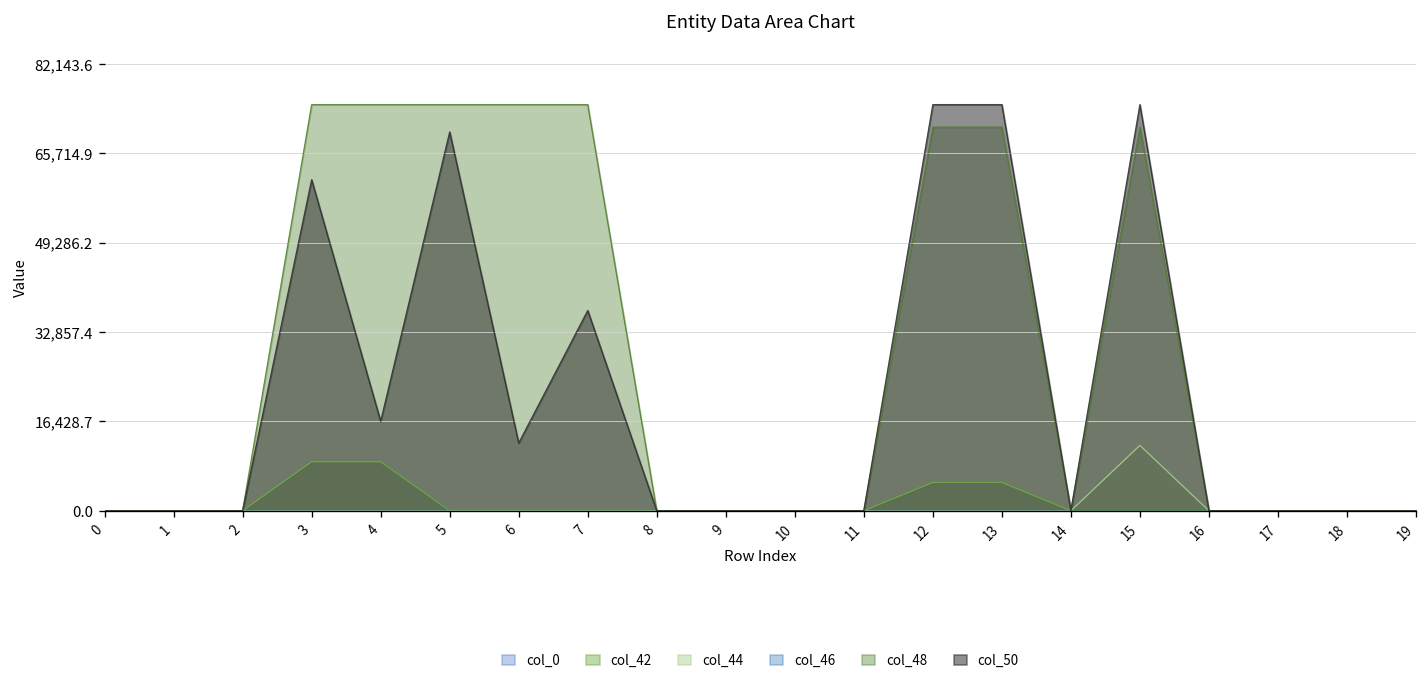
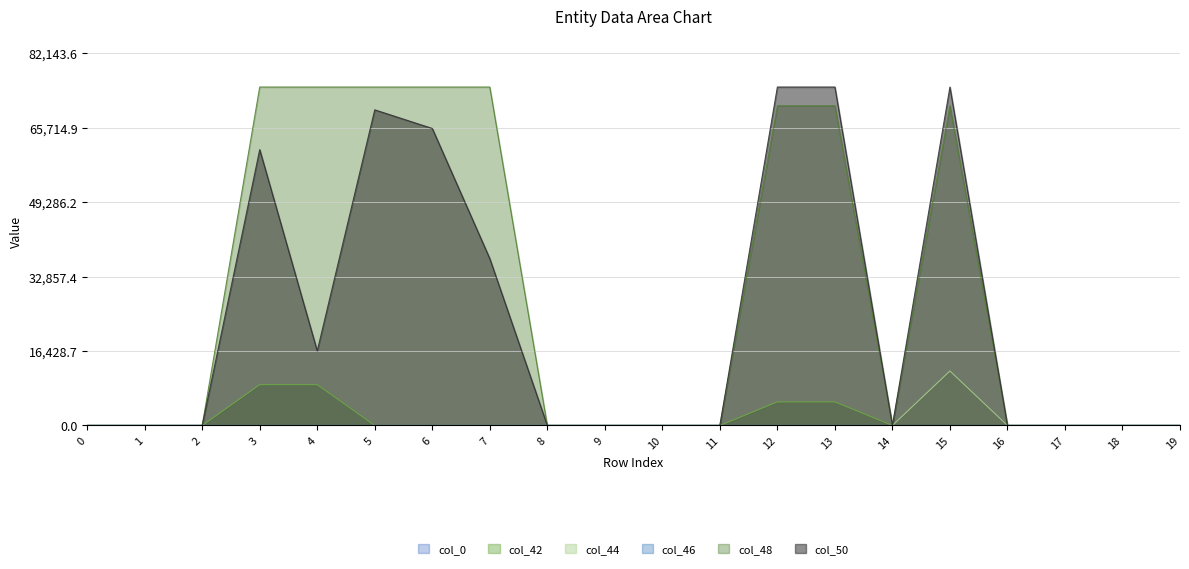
col_50, 6: 12,000 -> 66,000
